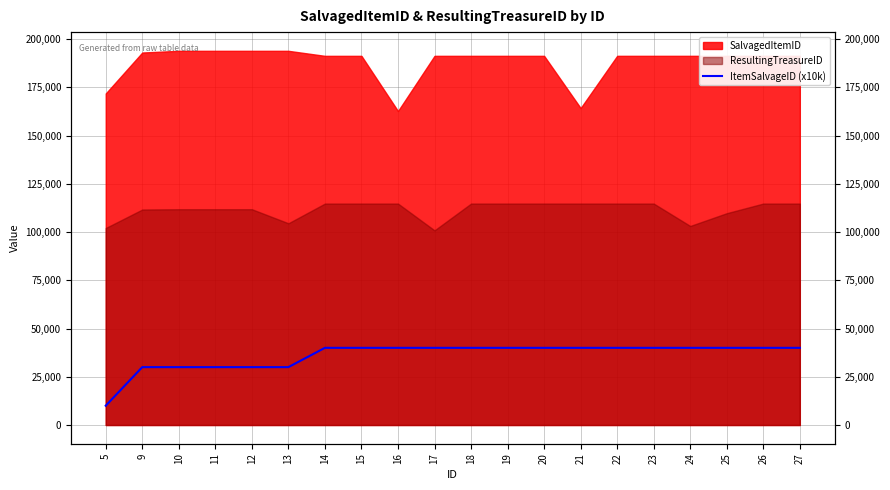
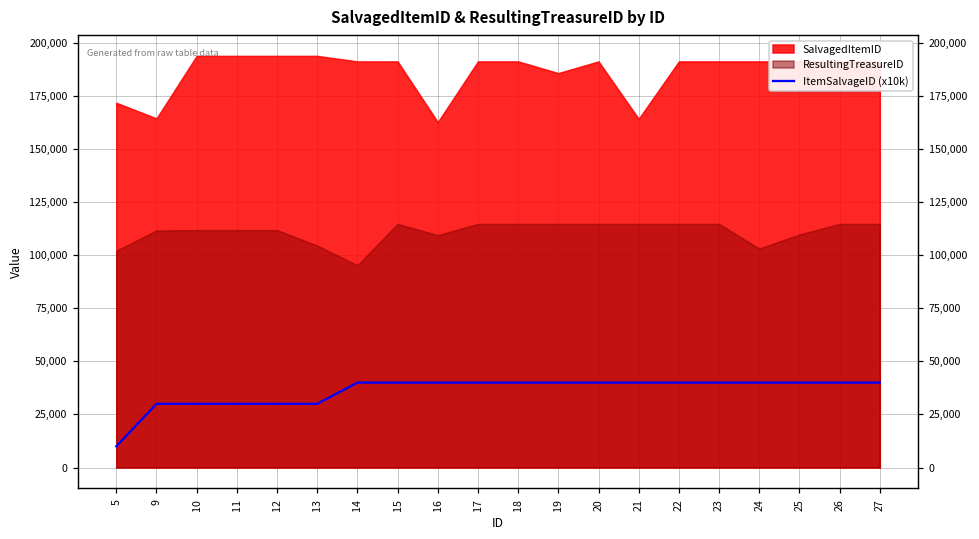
SalvagedItemID, 9: 193,000 -> 164,000
ResultingTreasureID, 14: 115,000 -> 95,000
ResultingTreasureID, 16: 115,000 -> 109,000
ResultingTreasureID, 17: 101,000 -> 115,000
SalvagedItemID, 19: 191,000 -> 186,000
